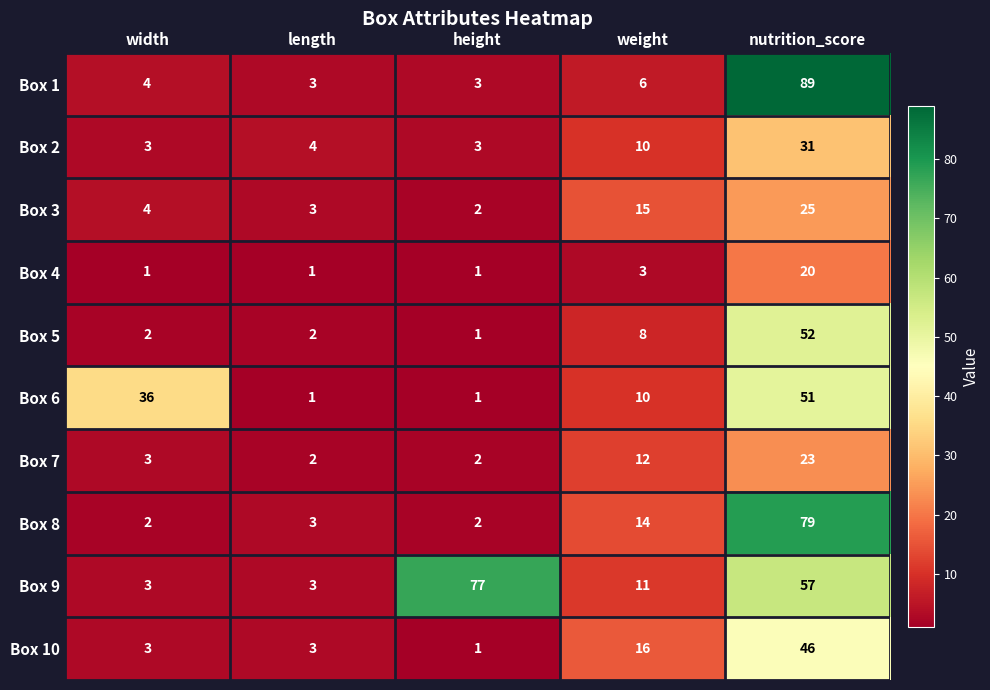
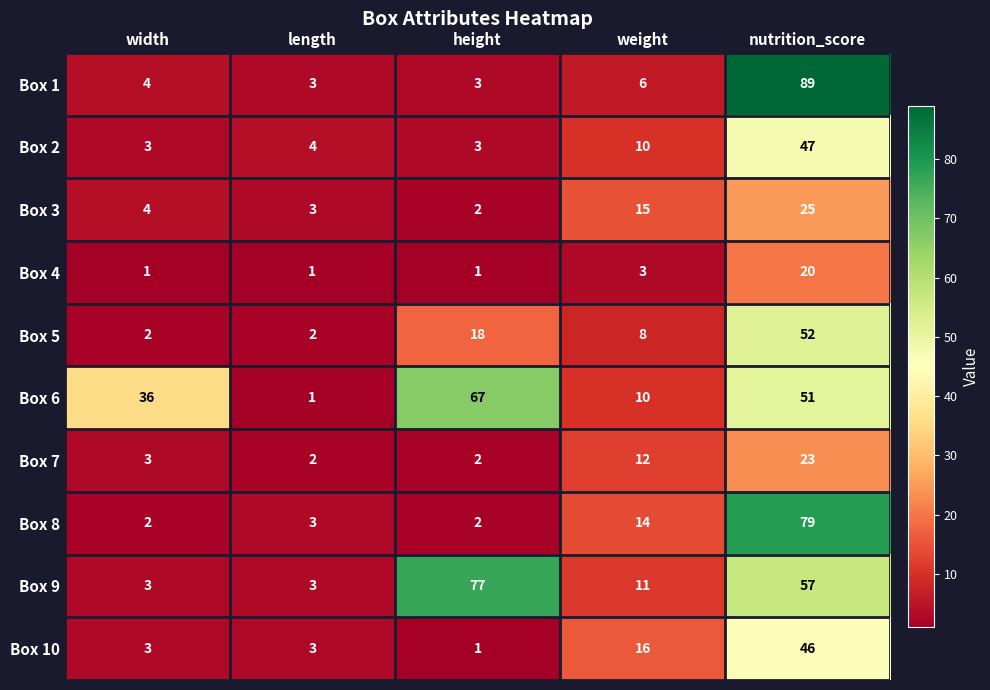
Box 2, nutrition_score: 31 -> 47
Box 5, height: 1 -> 18
Box 6, height: 1 -> 67
